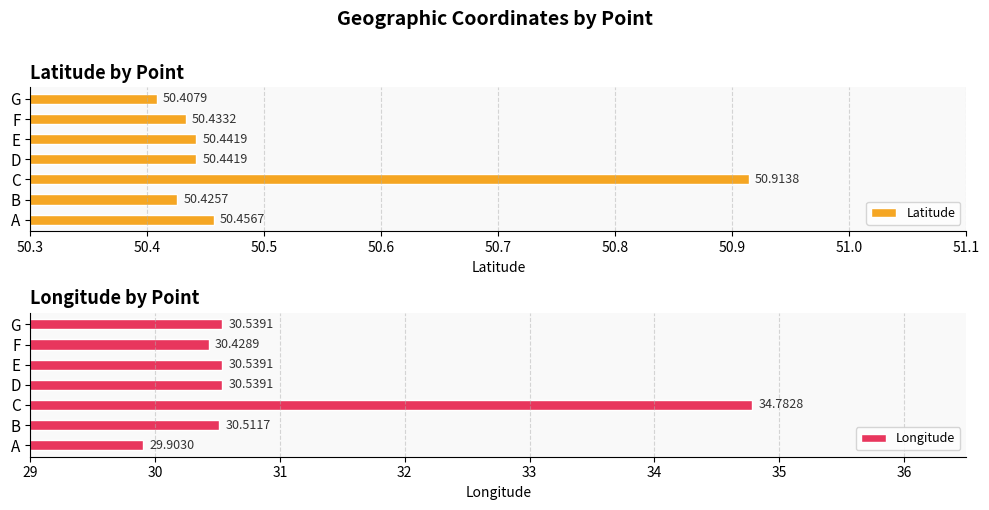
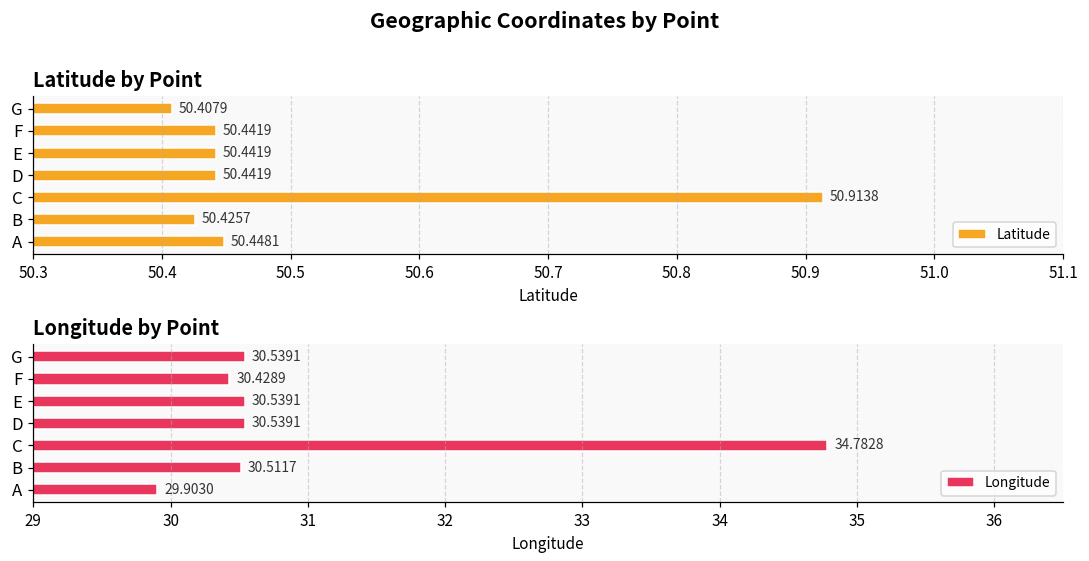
Latitude by Point, F: 50.4332 -> 50.4419
Latitude by Point, A: 50.4567 -> 50.4481
